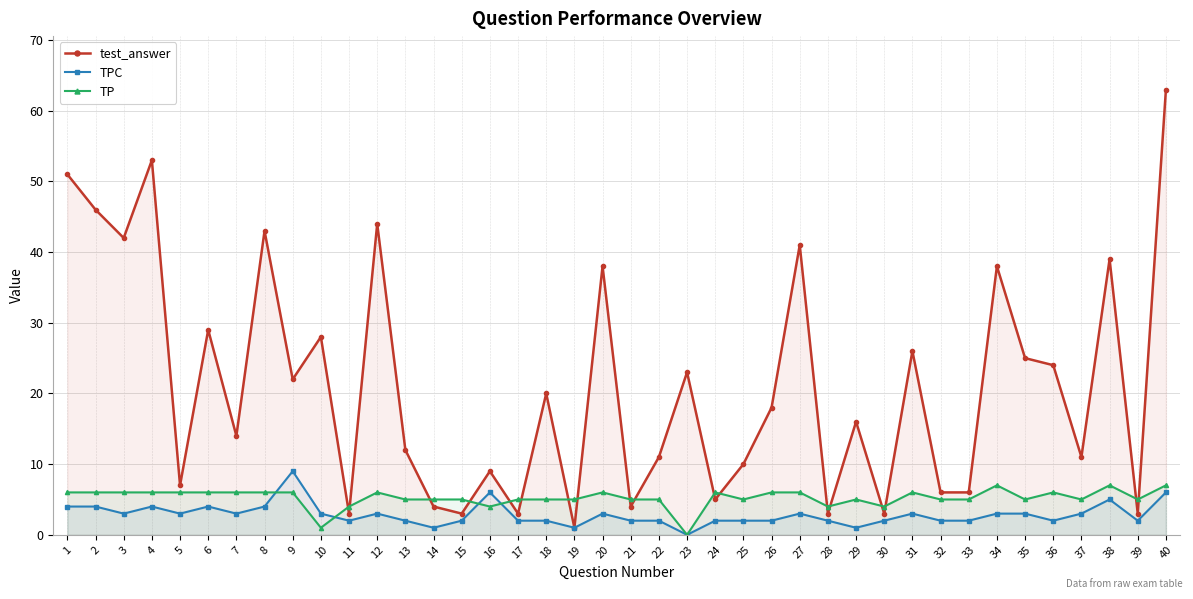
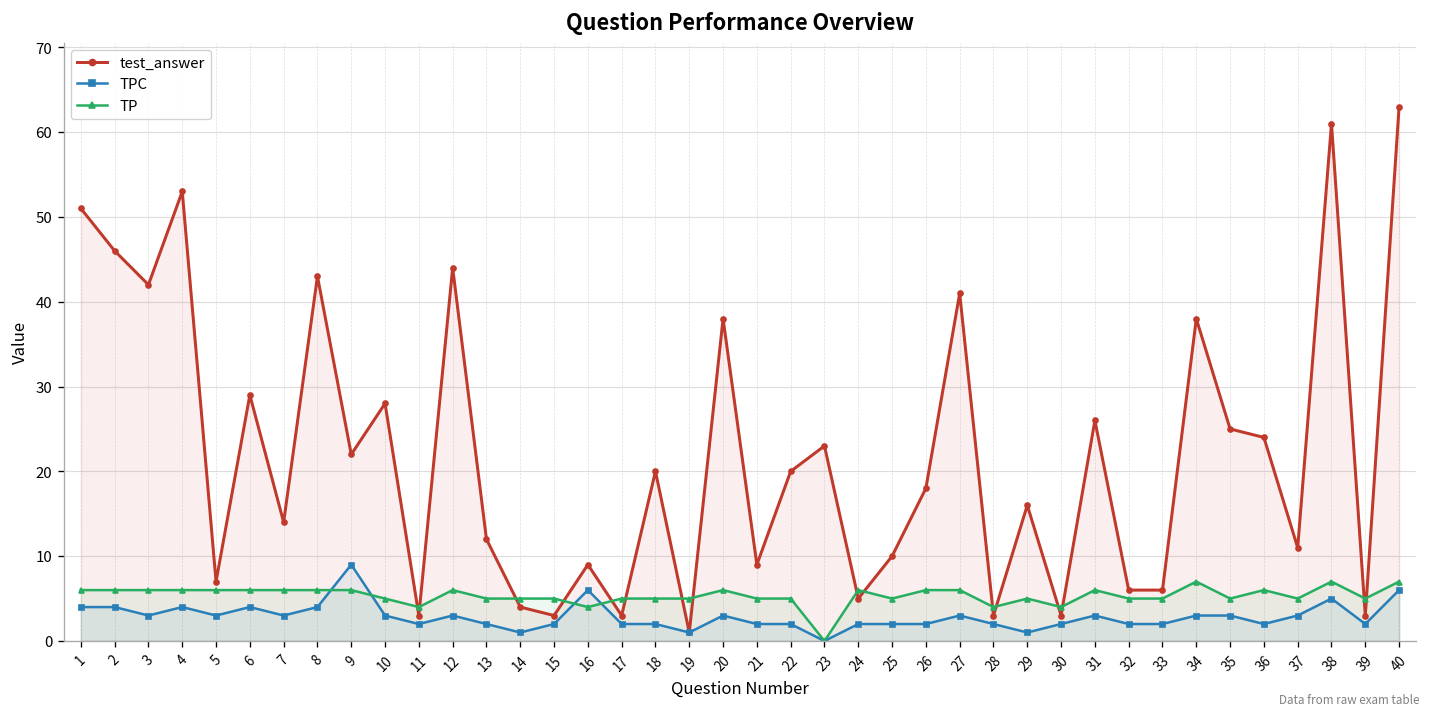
TP, 10: 1 -> 5
test_answer, 21: 4 -> 9
test_answer, 22: 11 -> 20
test_answer, 38: 39 -> 61
